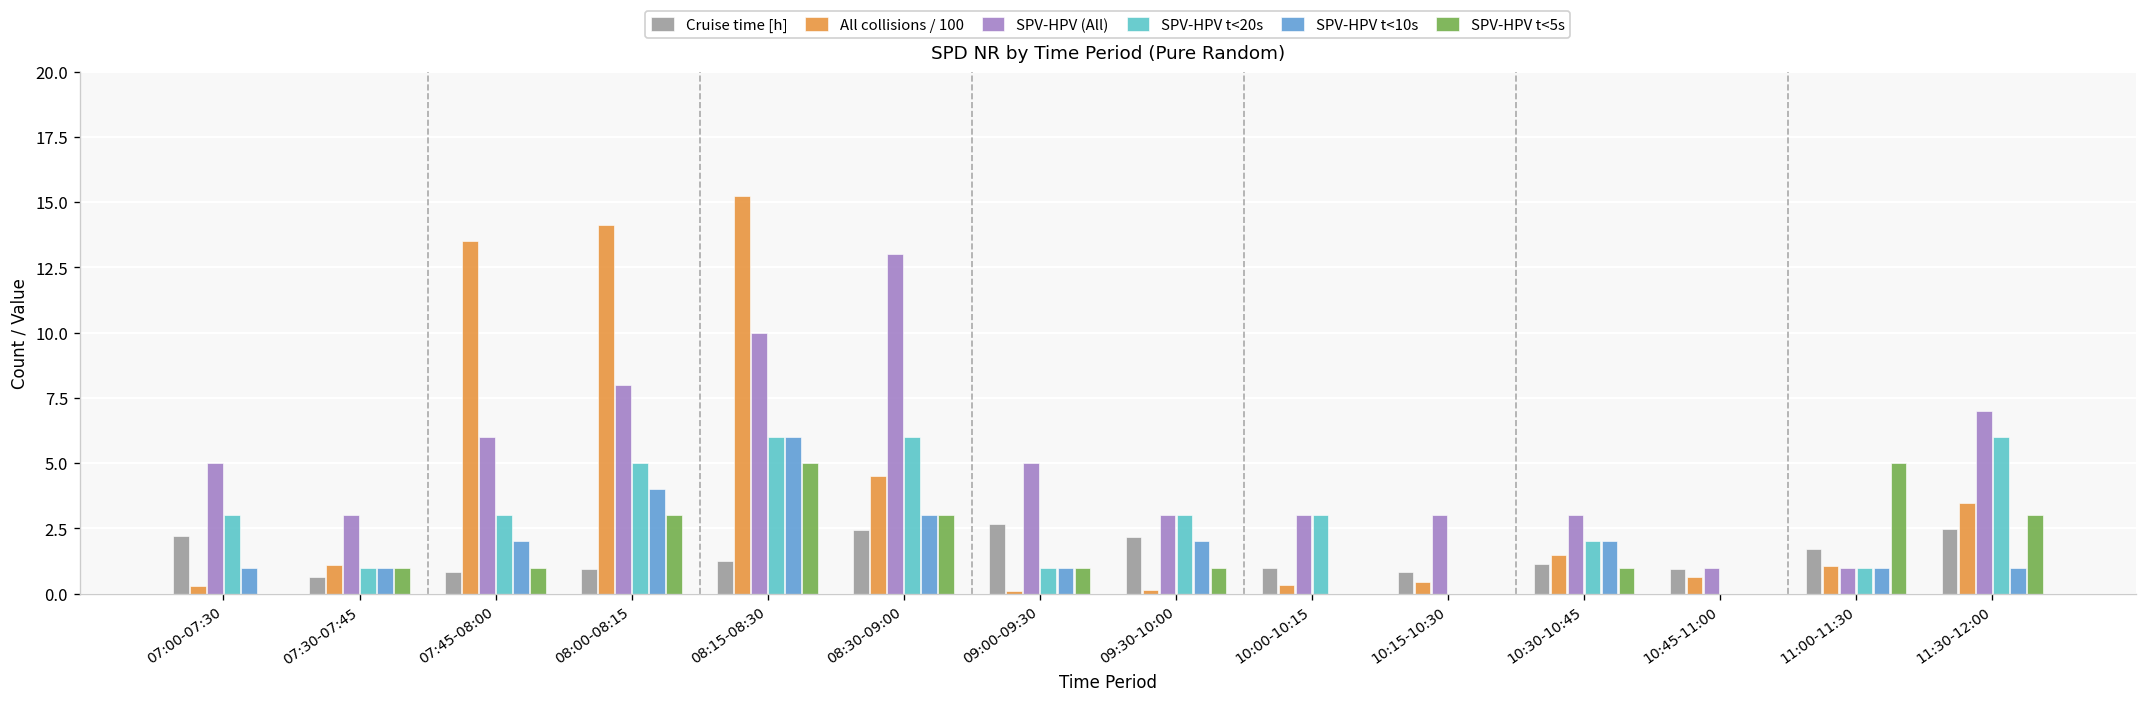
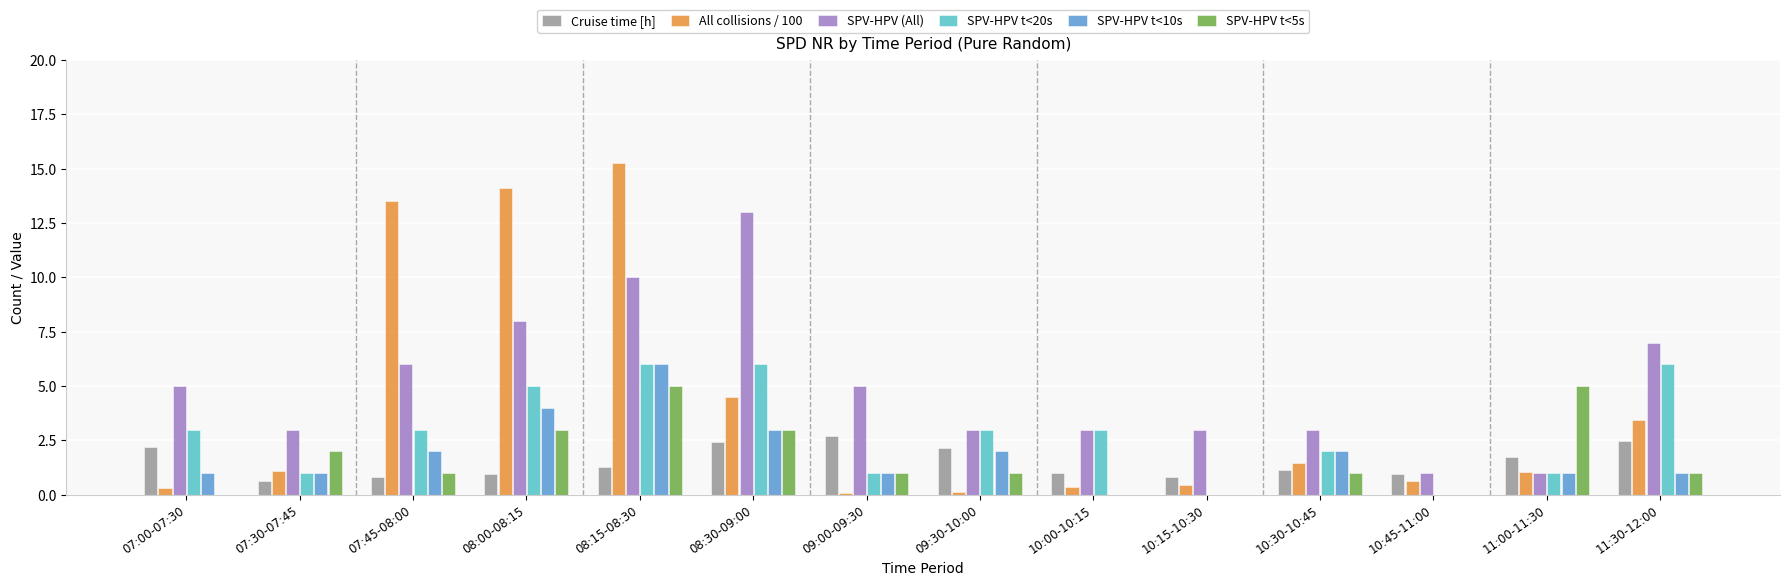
SPV-HPV t<5s, 07:30-07:45: 1 -> 2
SPV-HPV t<5s, 11:30-12:00: 3 -> 1
